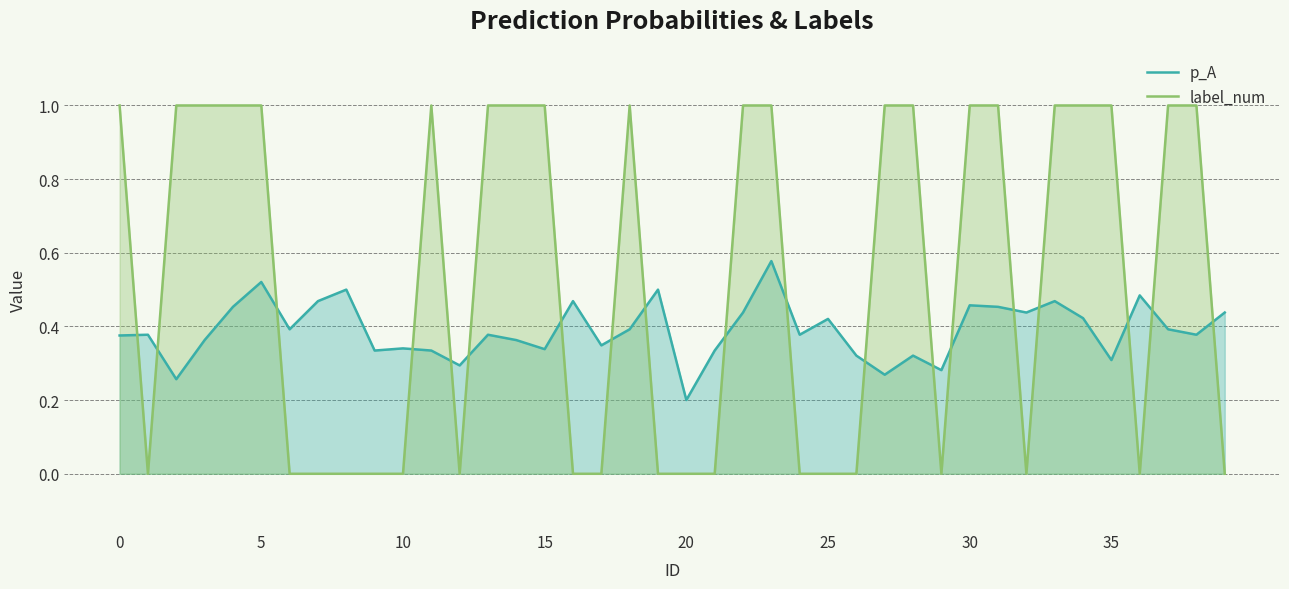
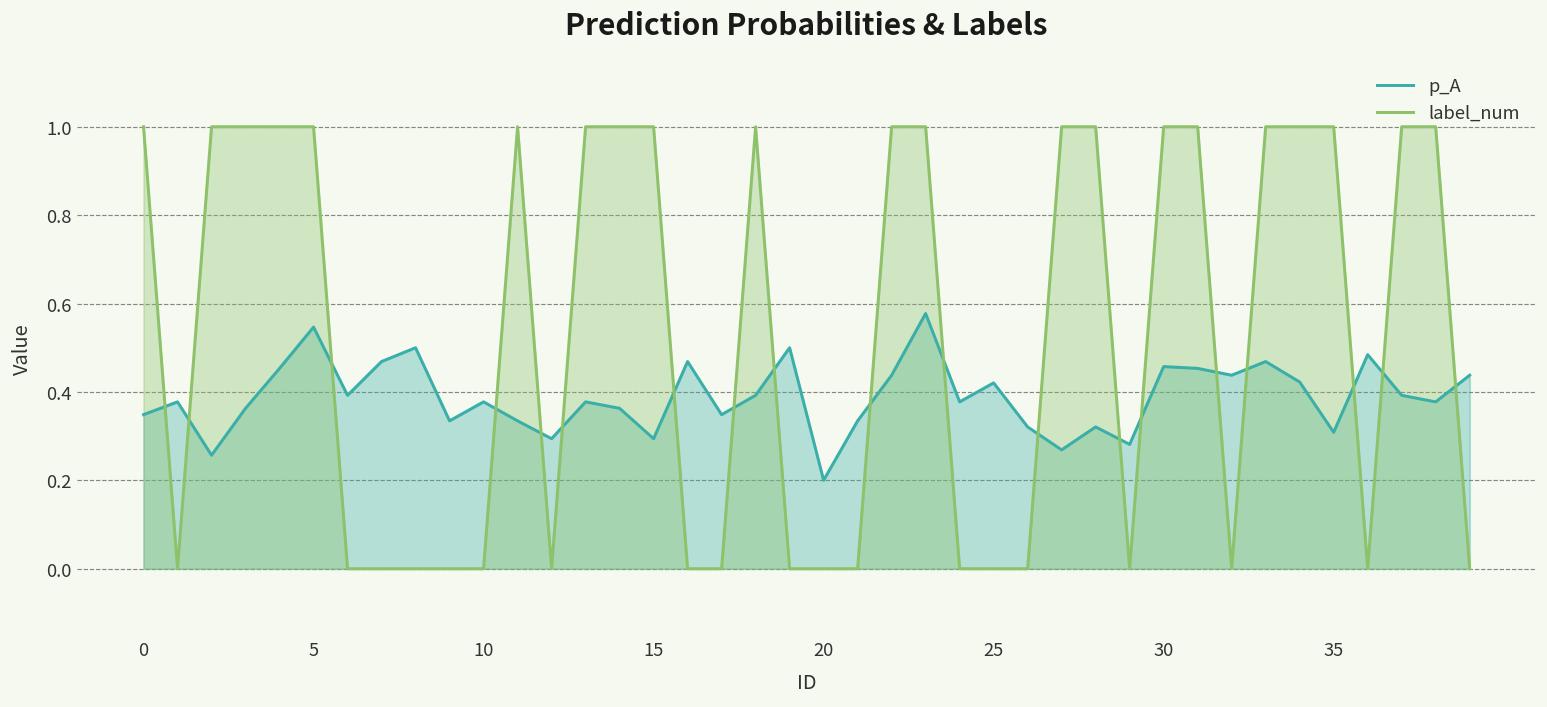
p_A, 0: 0.38 -> 0.35
p_A, 5: 0.52 -> 0.55
p_A, 10: 0.34 -> 0.38
p_A, 15: 0.34 -> 0.29
